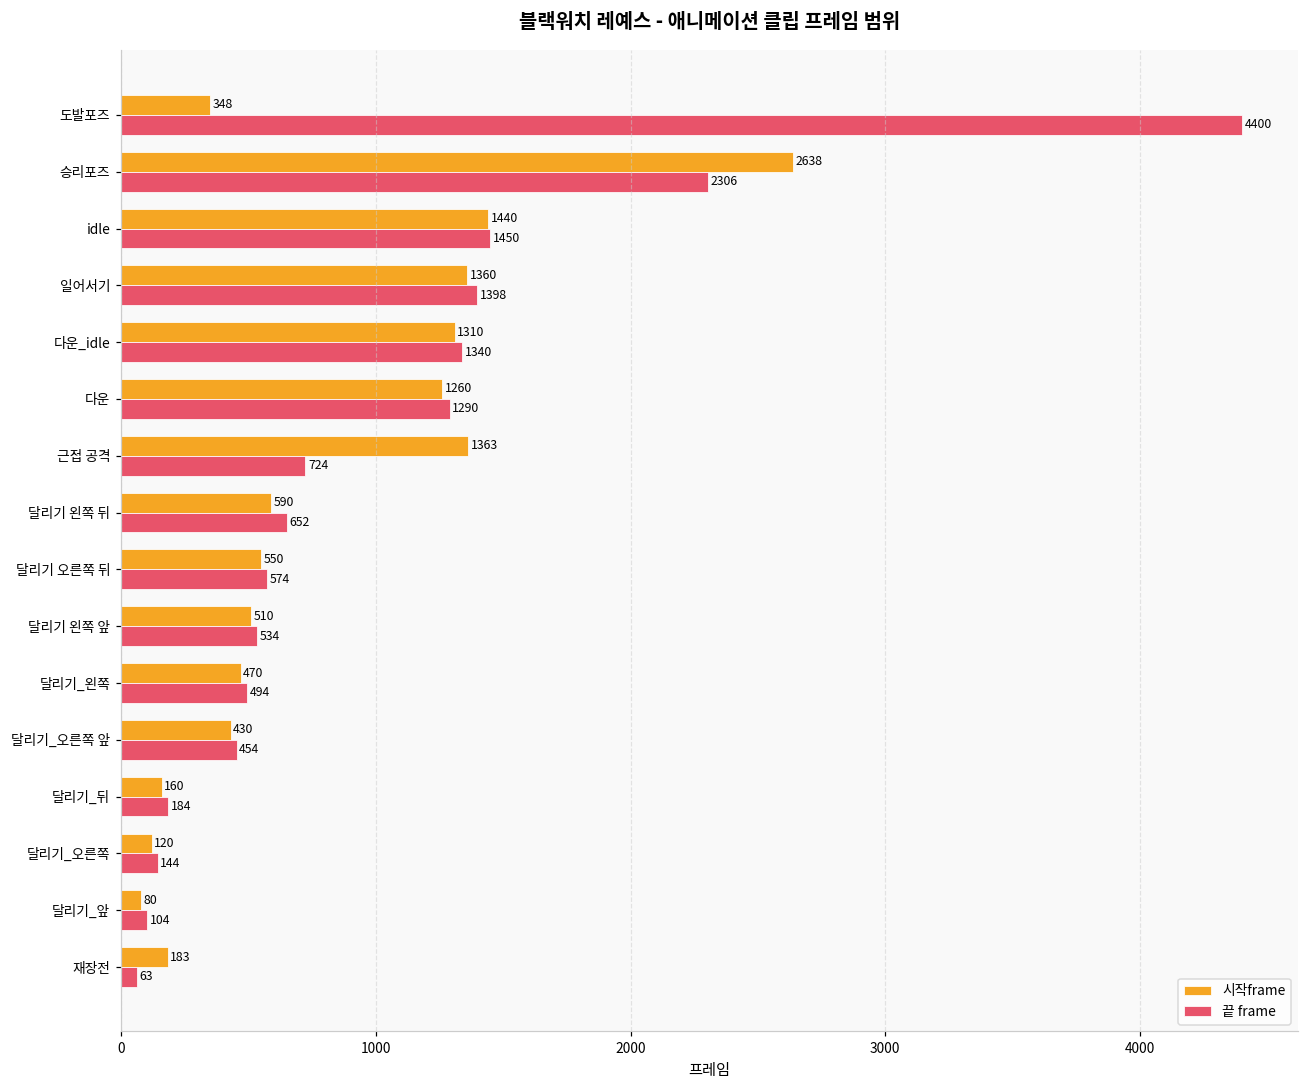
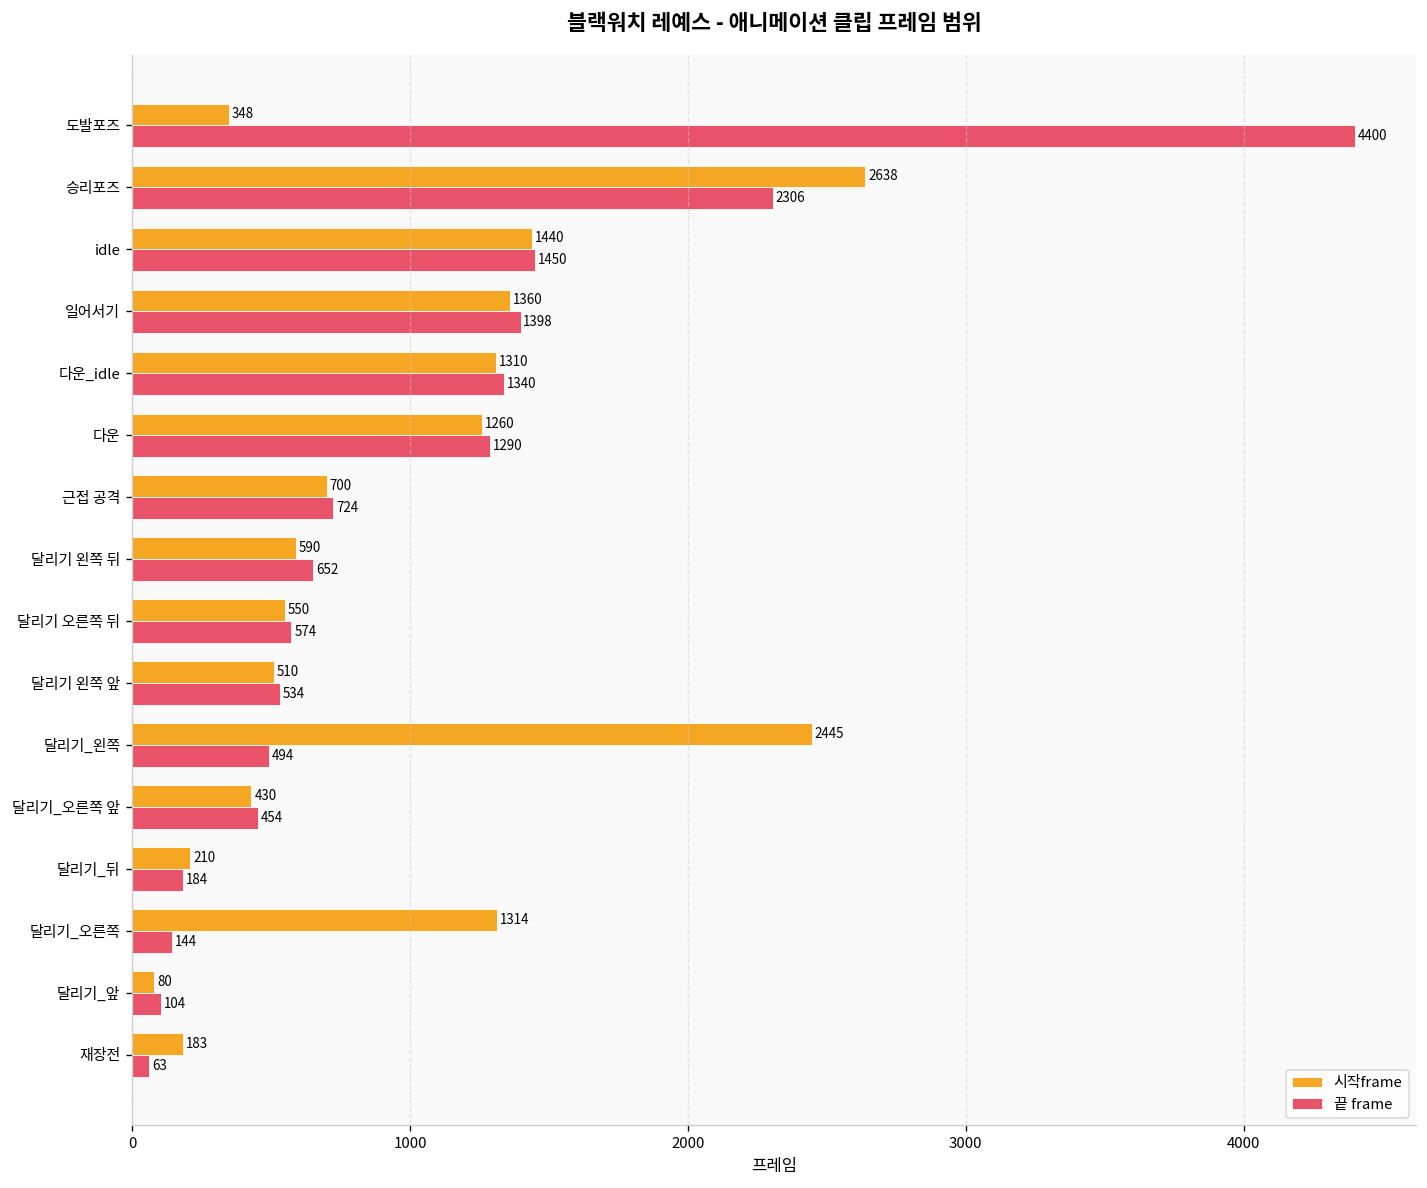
시작frame, 근접 공격: 1363 -> 700
시작frame, 달리기_왼쪽: 470 -> 2445
시작frame, 달리기_뒤: 160 -> 210
시작frame, 달리기_오른쪽: 120 -> 1314
